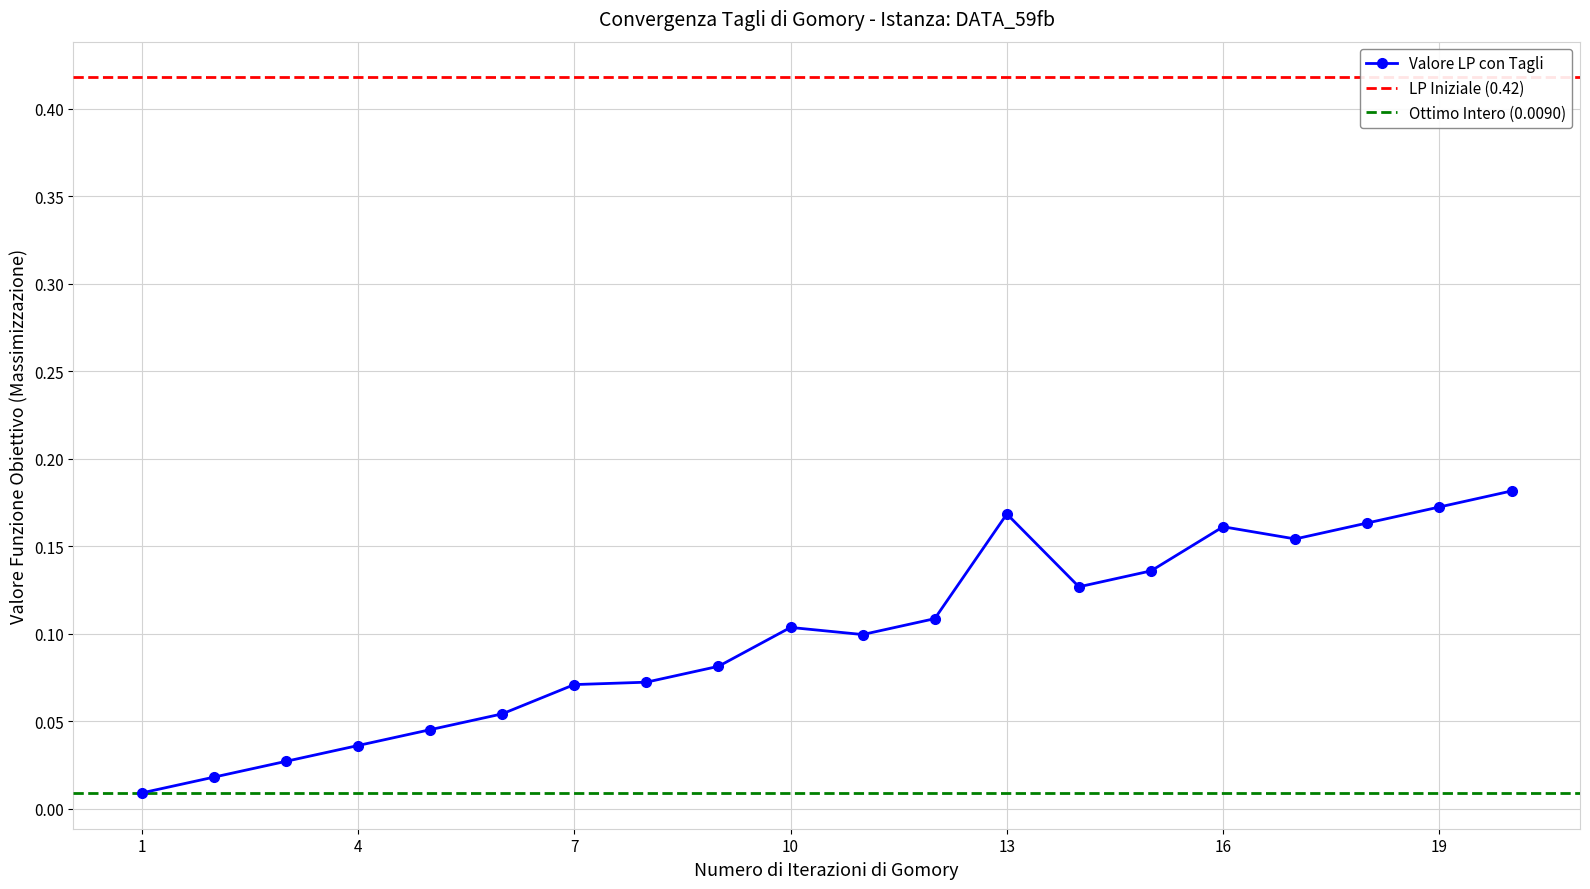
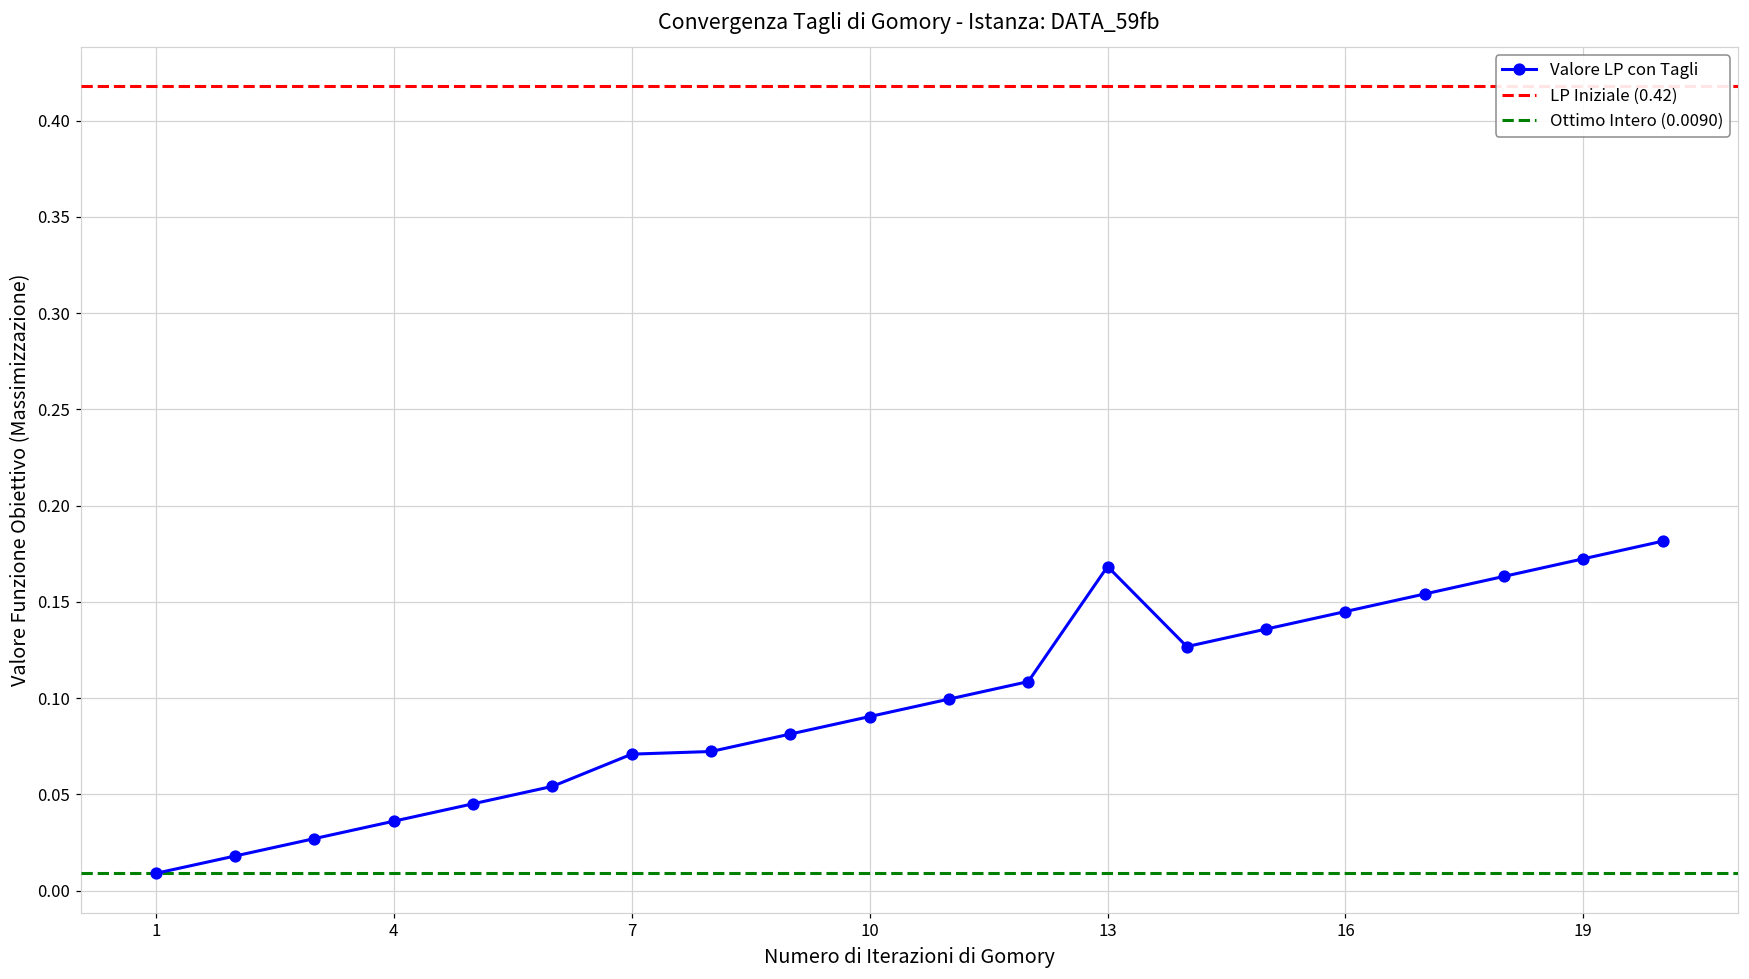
10: 0.104 -> 0.090
16: 0.161 -> 0.145
